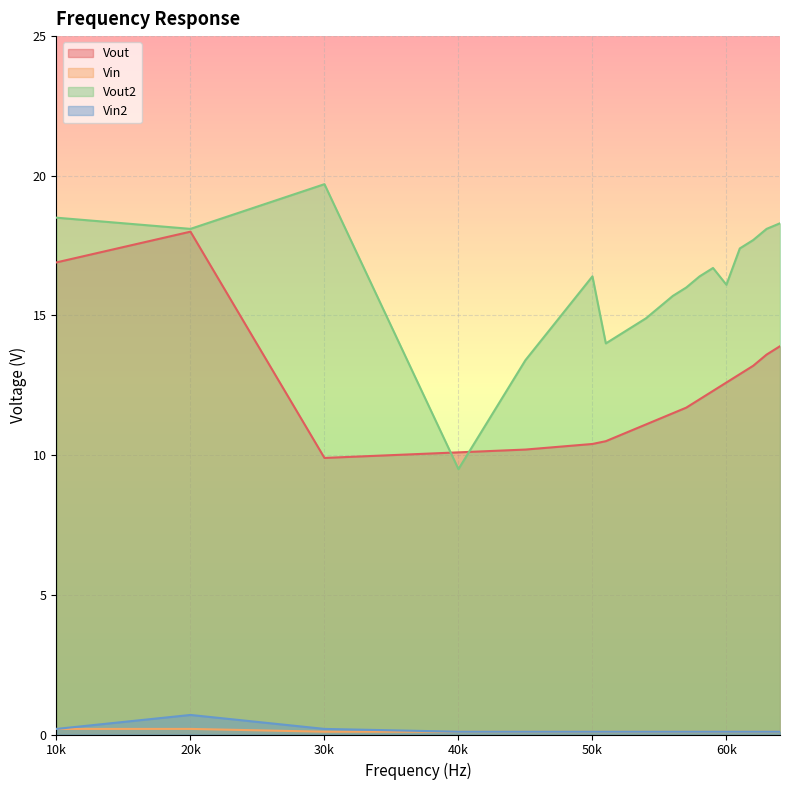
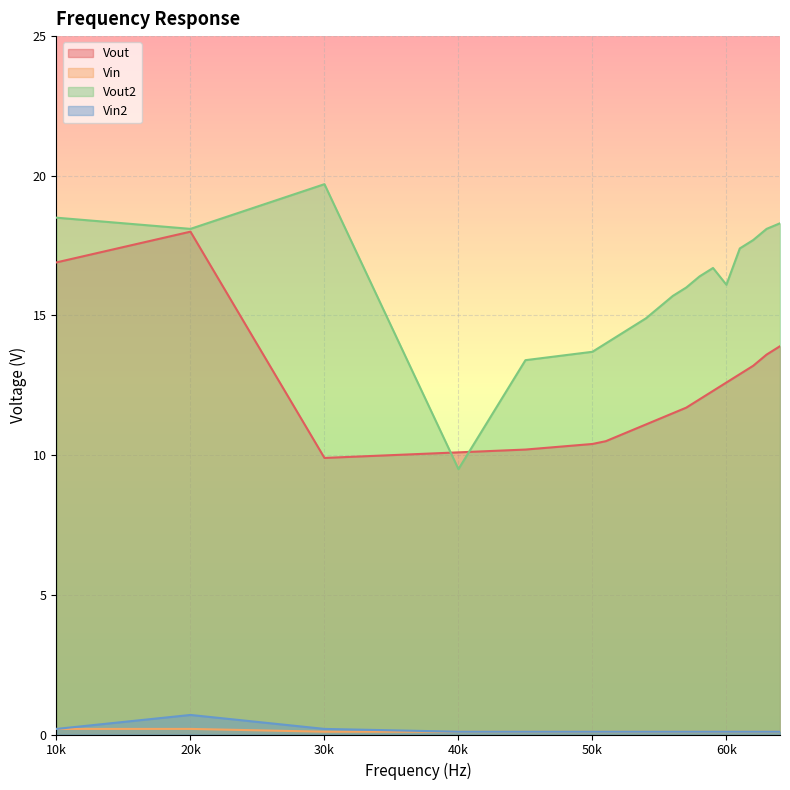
Vout2, 50k: 16.4 -> 13.7
